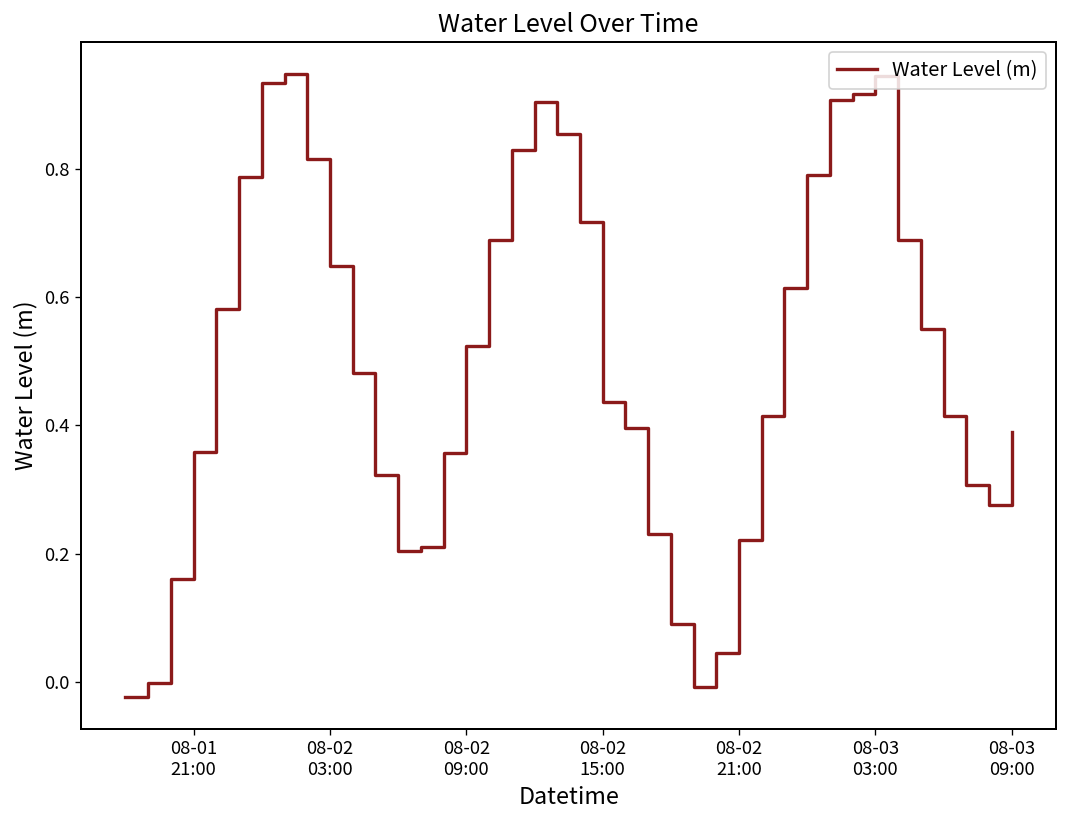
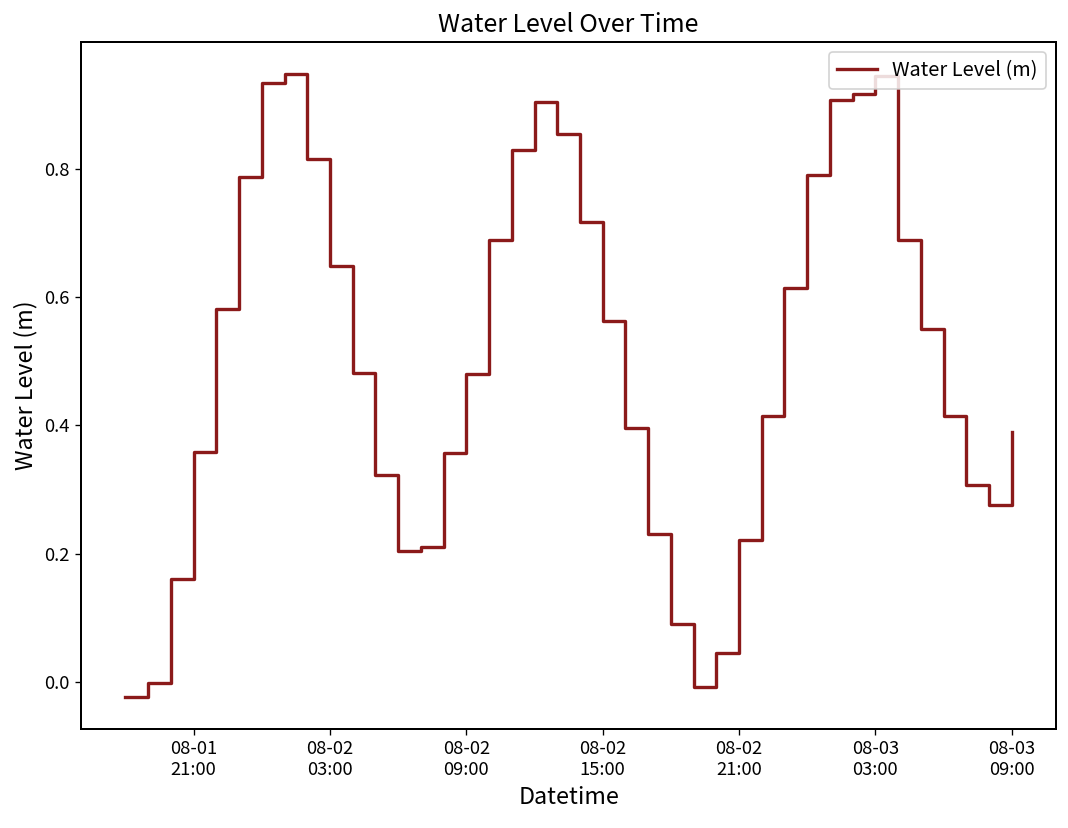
08-02 09:00: 0.52 -> 0.48
08-02 15:00: 0.44 -> 0.56
